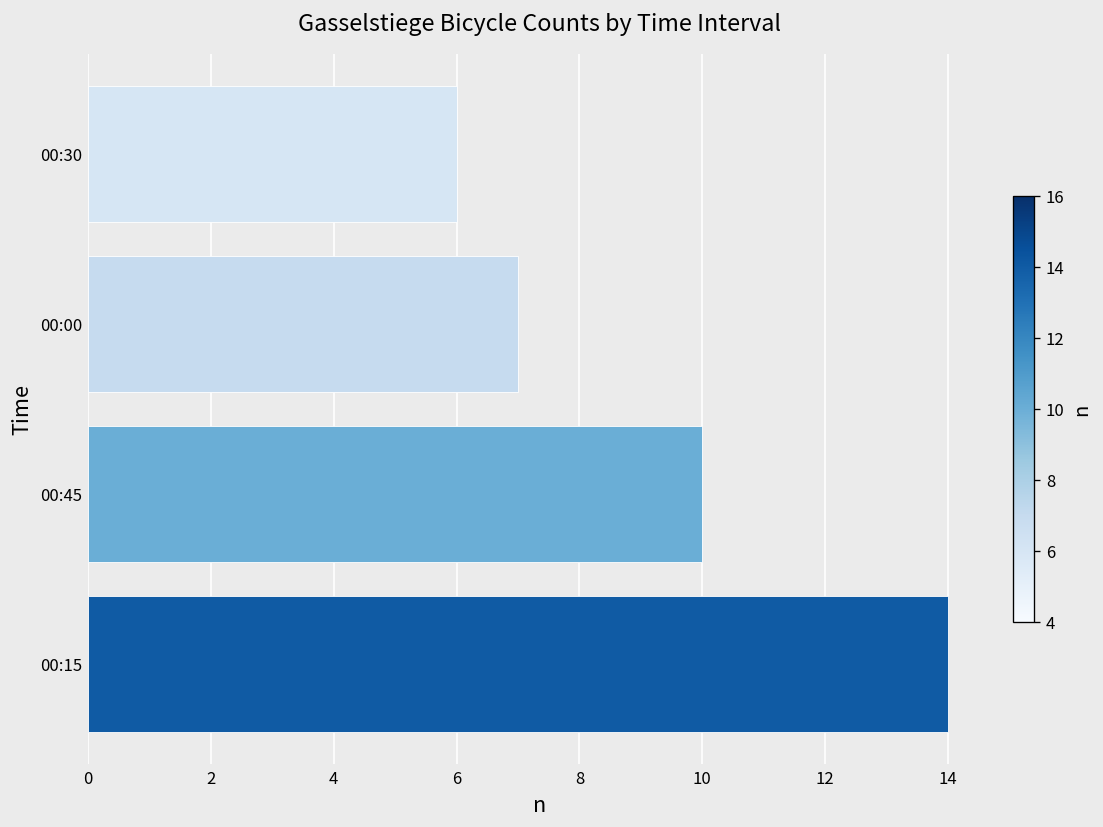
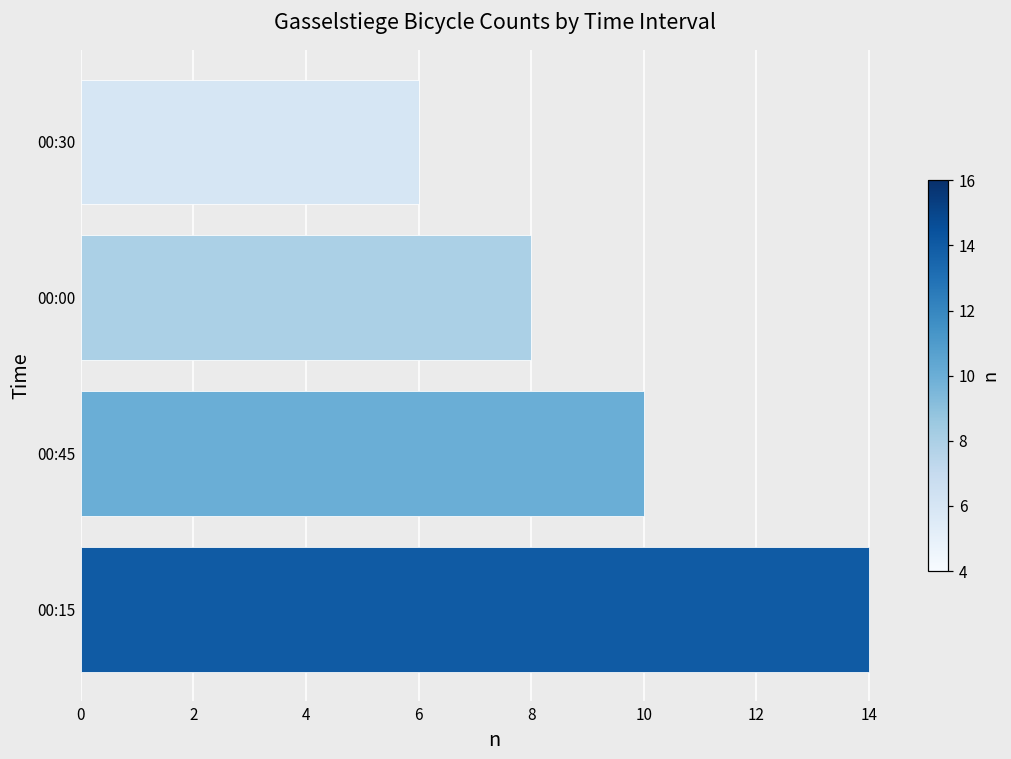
00:00: 7 -> 8
